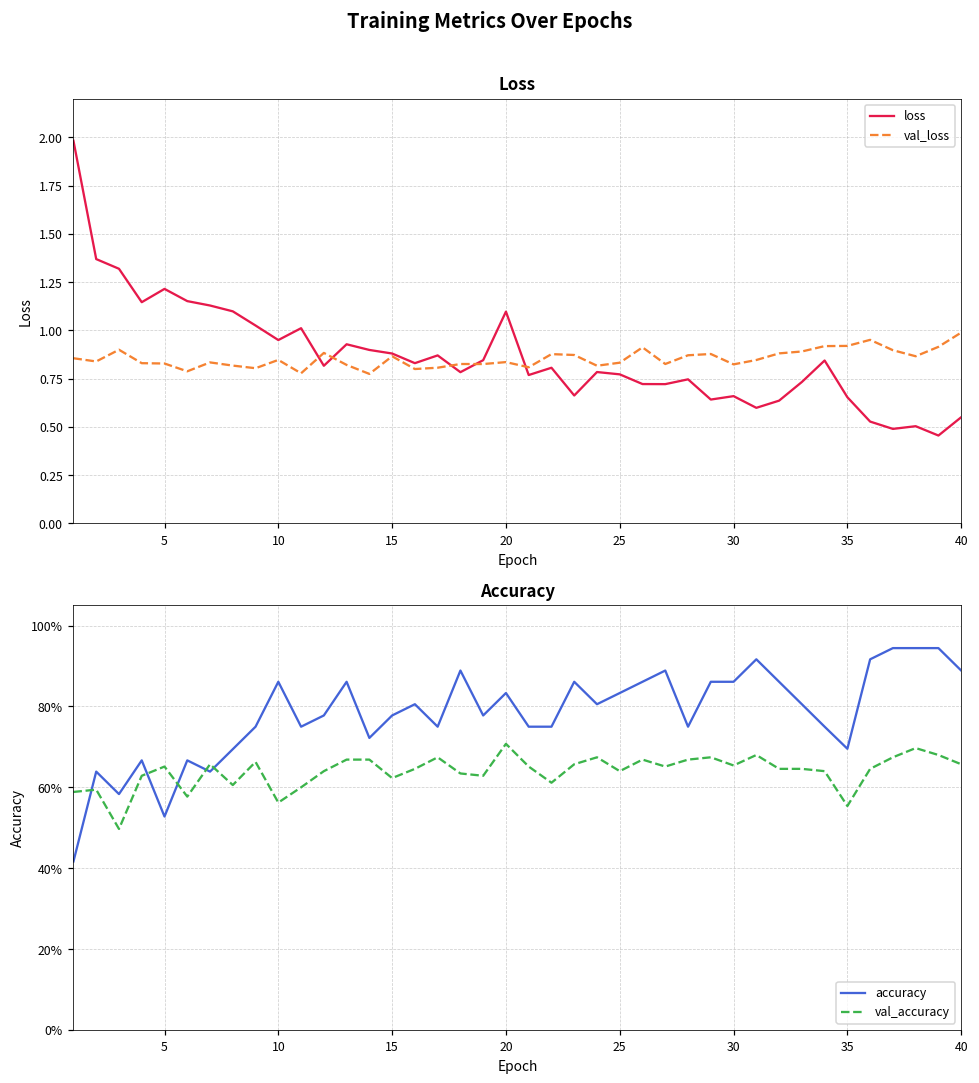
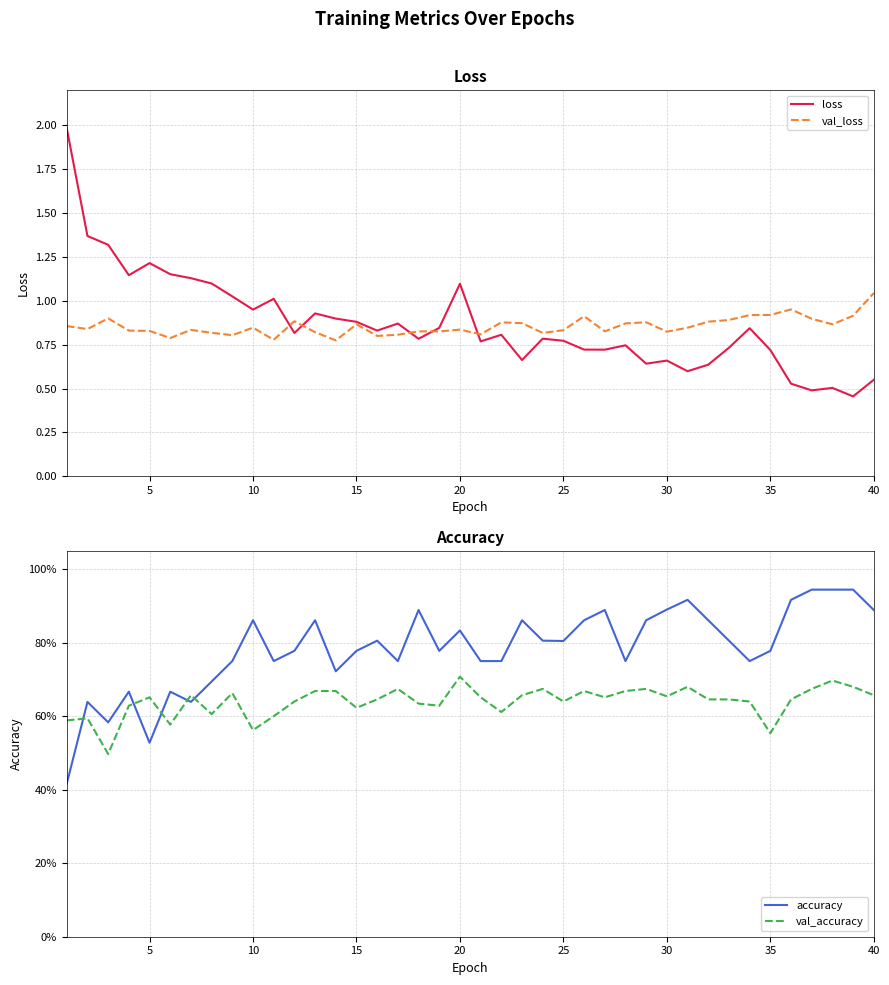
Loss, loss, 35: 0.65 -> 0.72
Loss, val_loss, 40: 0.99 -> 1.04
Accuracy, accuracy, 25: 83% -> 80%
Accuracy, accuracy, 30: 86% -> 89%
Accuracy, accuracy, 35: 70% -> 78%
